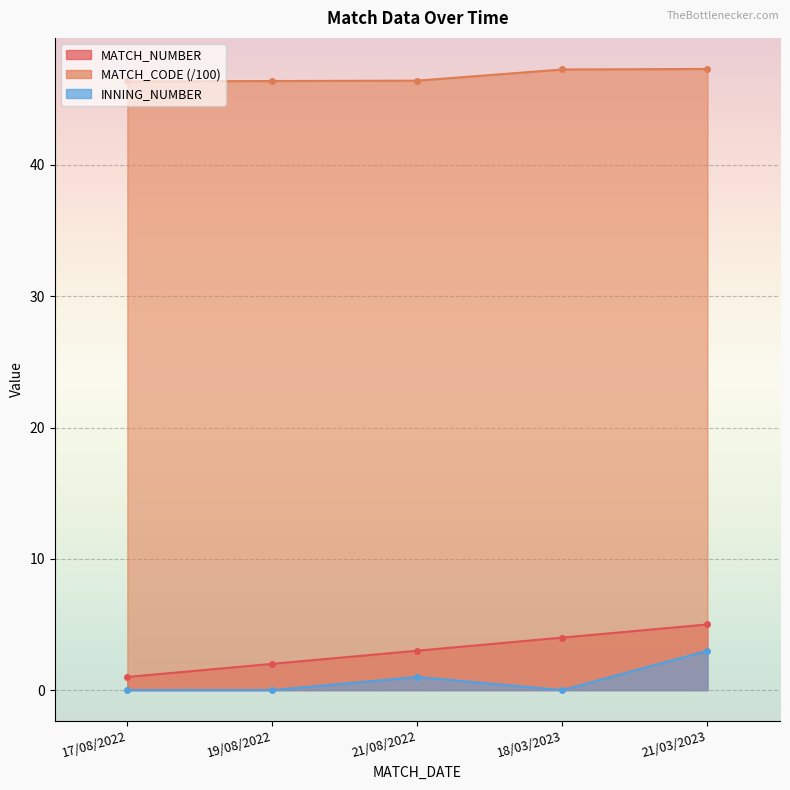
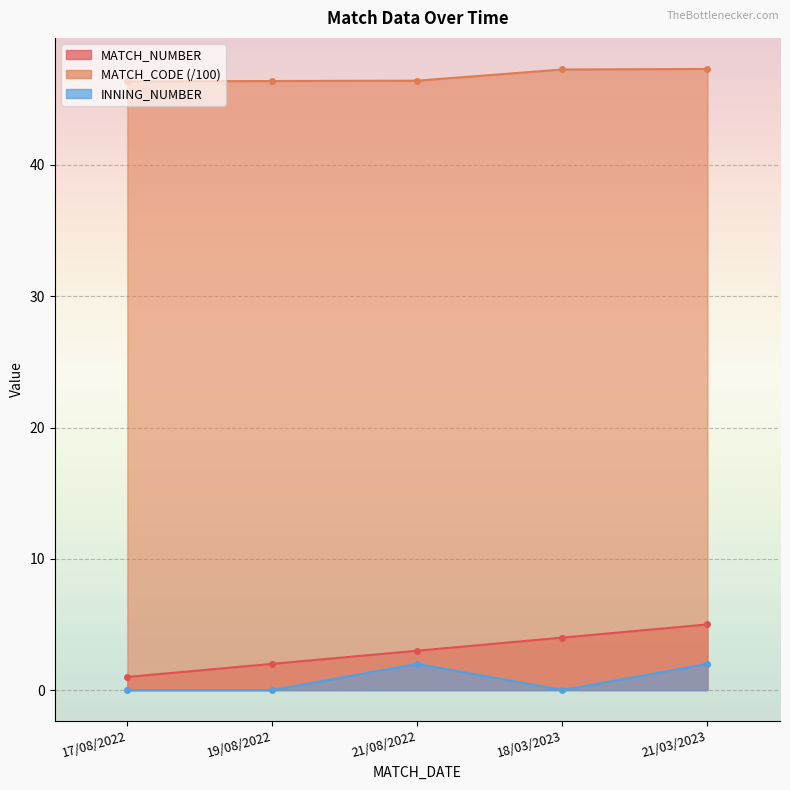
INNING_NUMBER, 21/08/2022: 1 -> 2
INNING_NUMBER, 21/03/2023: 3 -> 2
